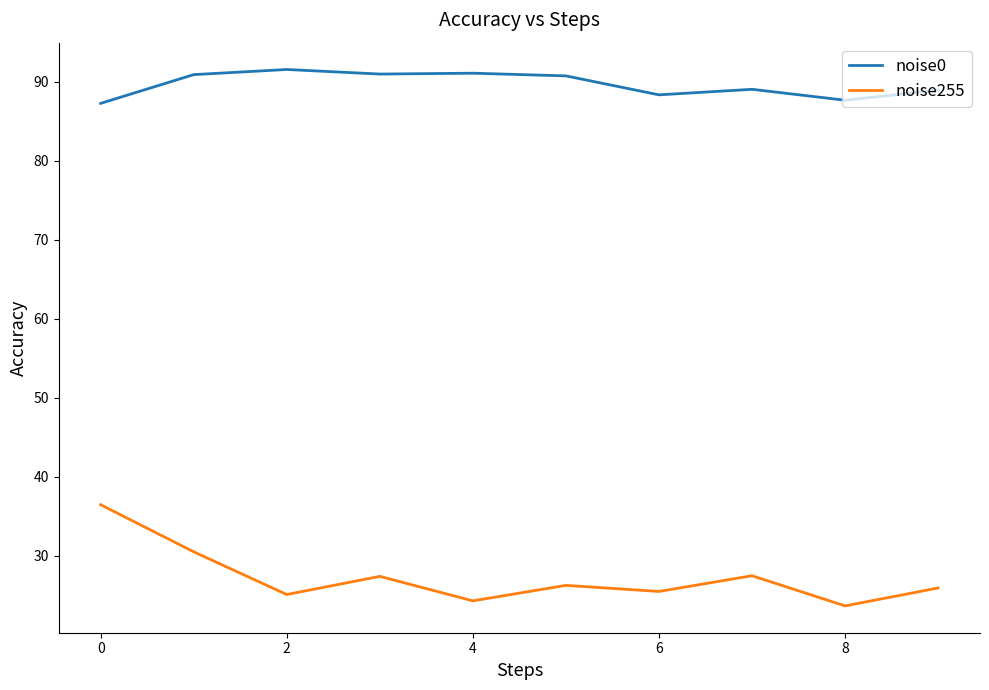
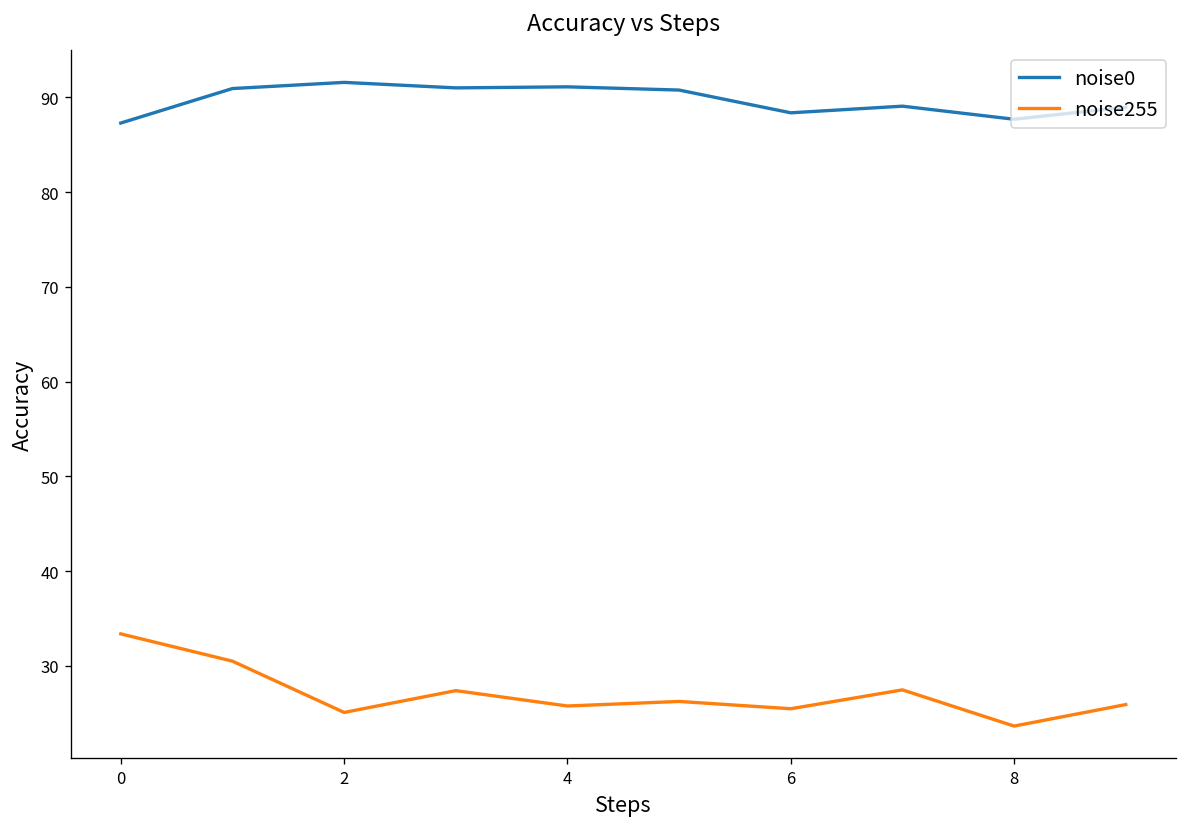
noise255, 0: 36 -> 33
noise255, 4: 24 -> 26
